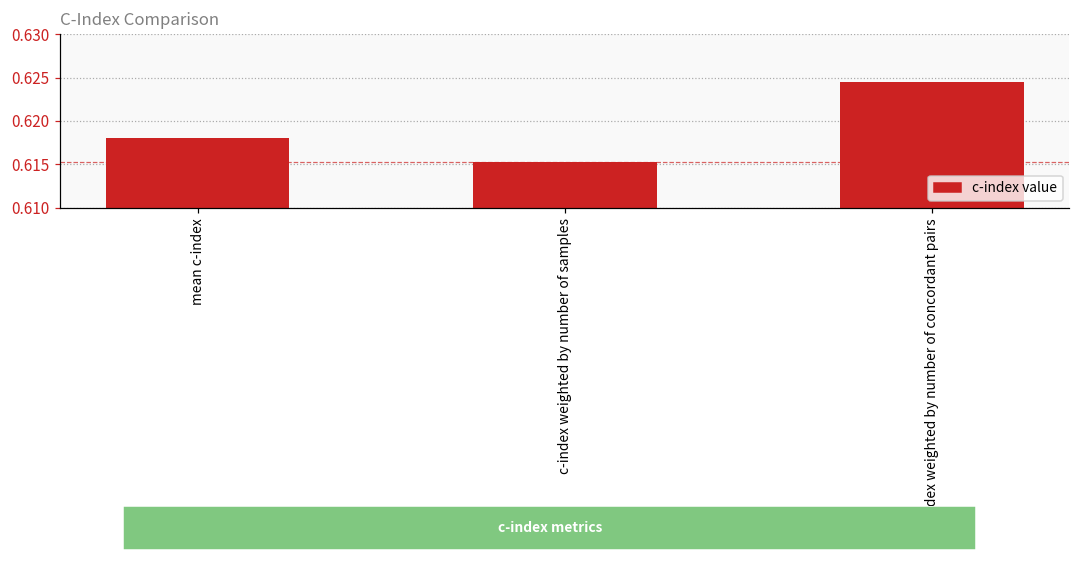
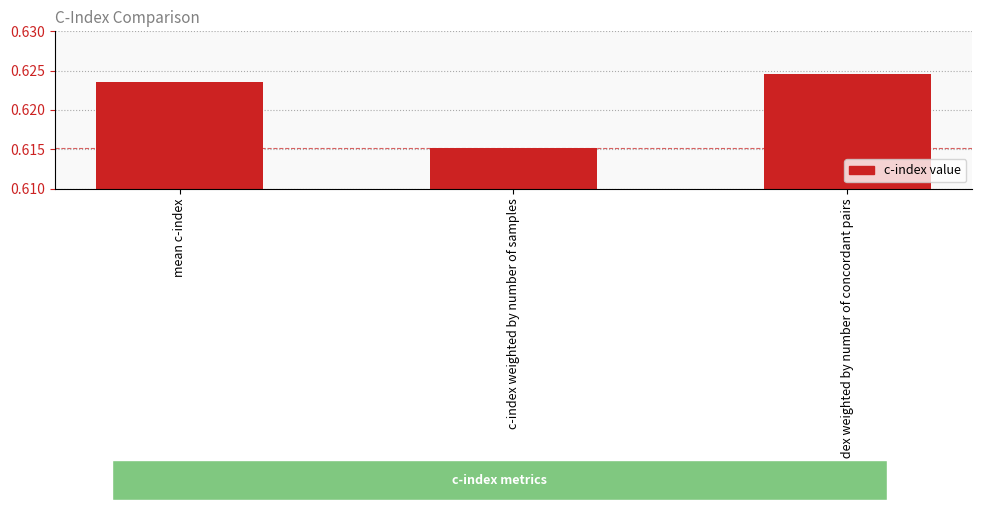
mean c-index: 0.618 -> 0.624
